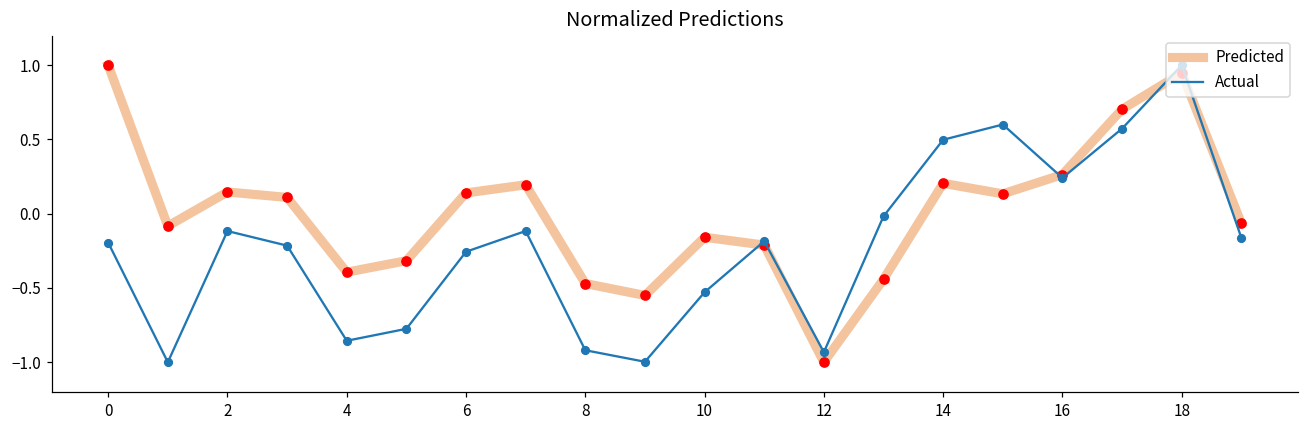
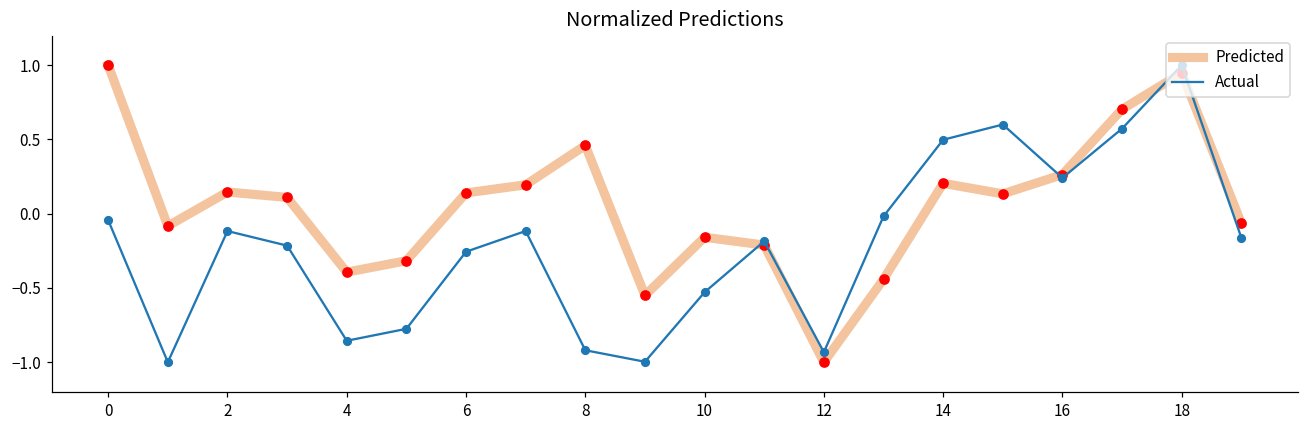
Actual, 0: -0.19 -> -0.04
Predicted, 8: -0.47 -> 0.46
